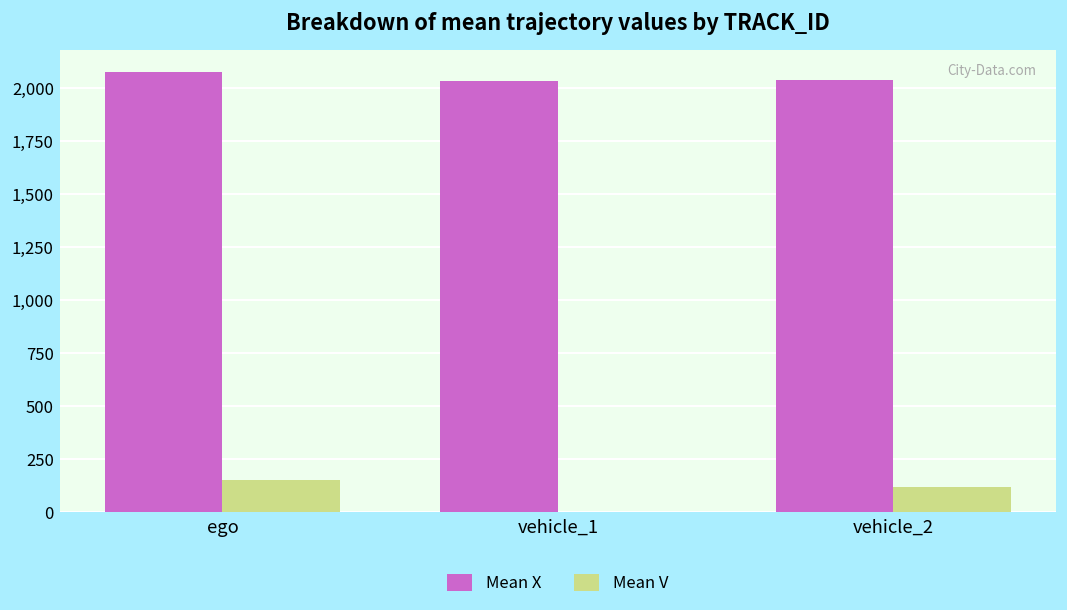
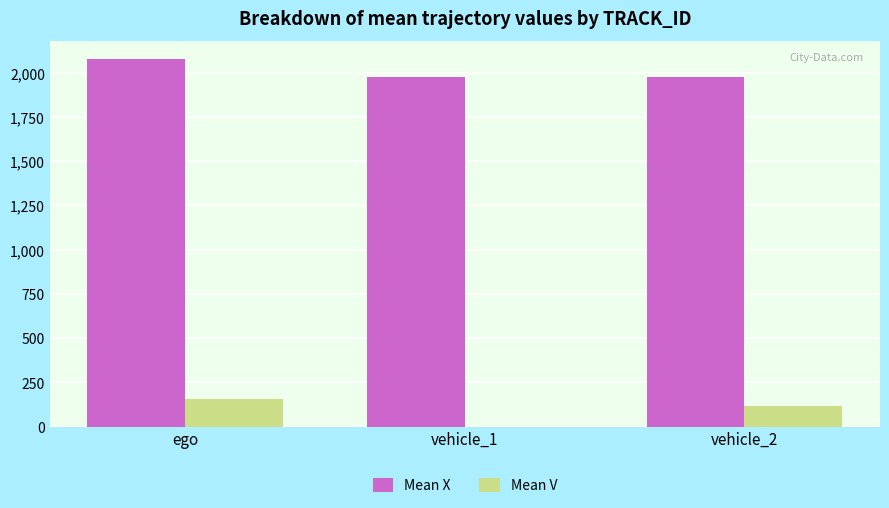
Mean X, vehicle_1: 2,030 -> 1,980
Mean X, vehicle_2: 2,030 -> 1,980
